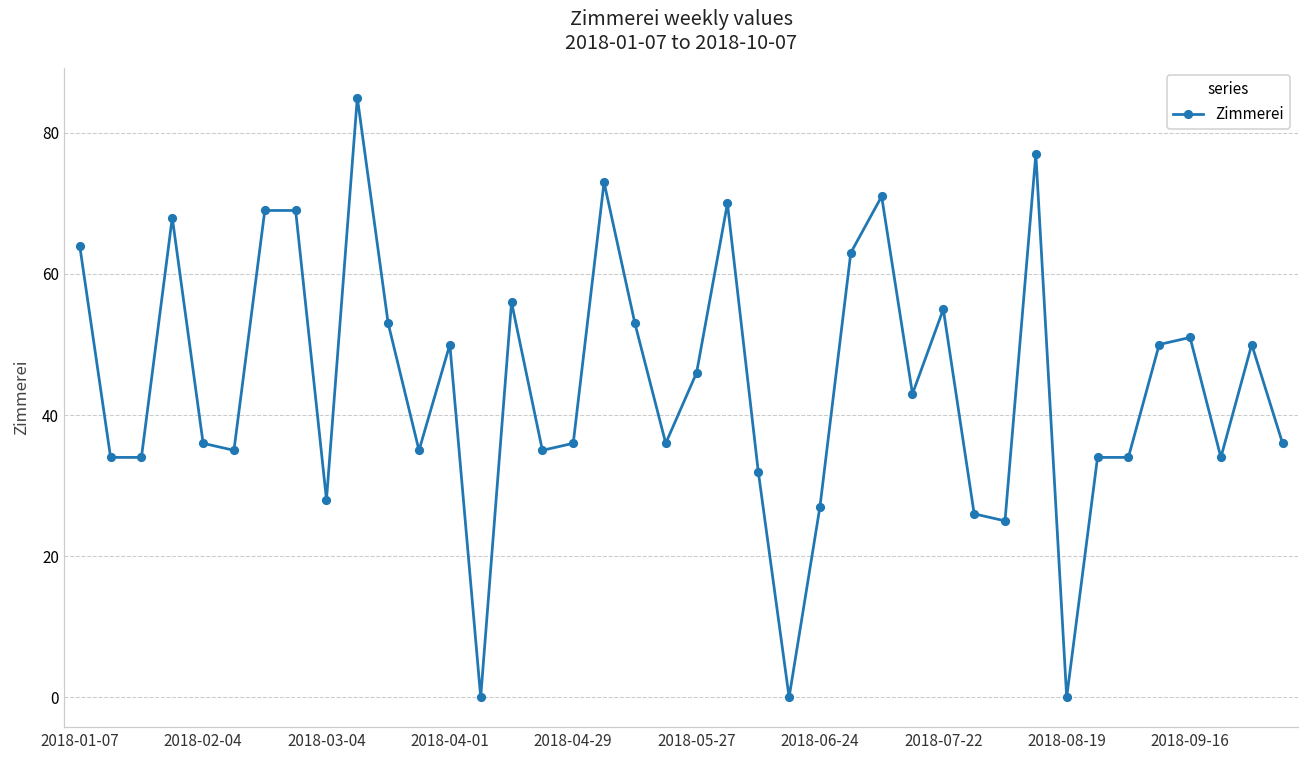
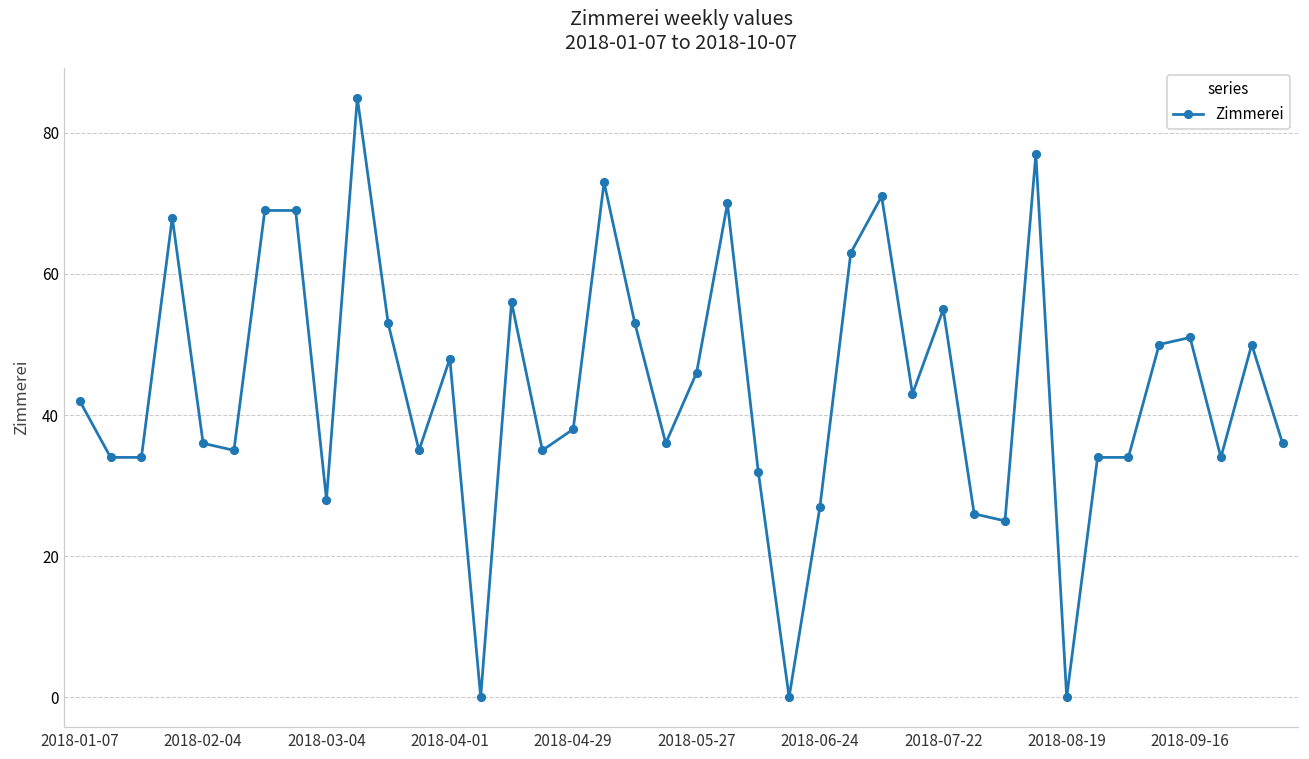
2018-01-07: 64 -> 42
2018-04-01: 50 -> 48
2018-04-29: 36 -> 38
